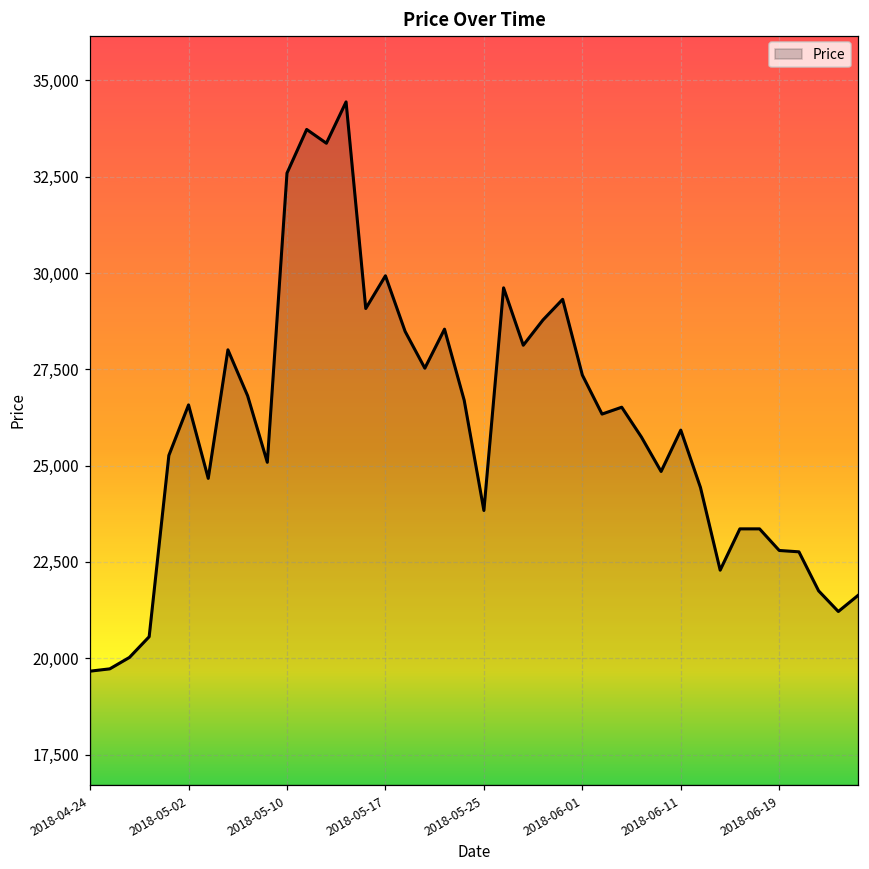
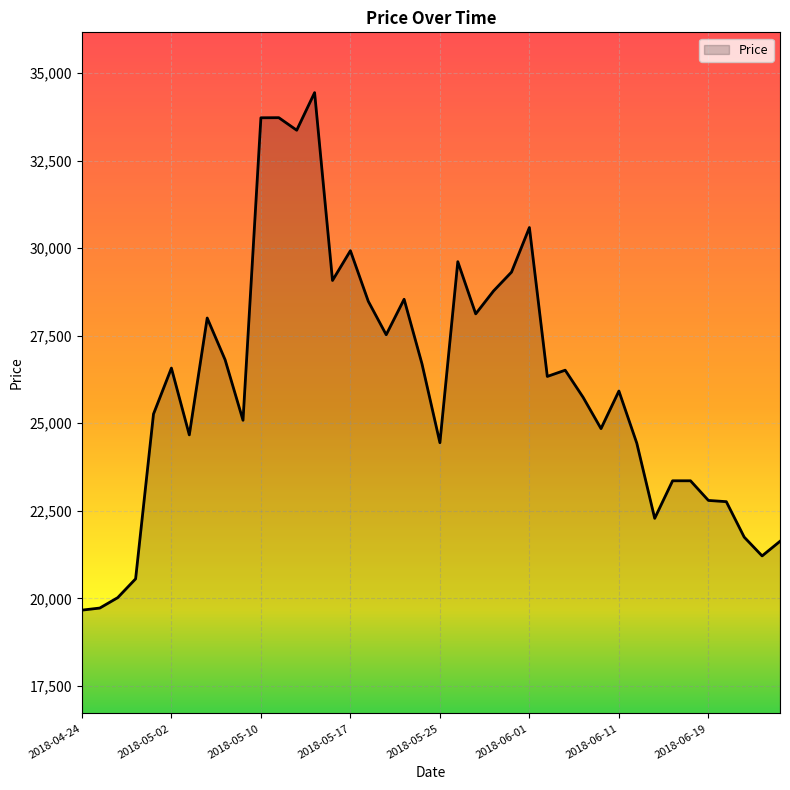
2018-05-10: 32,600 -> 33,700
2018-05-25: 23,800 -> 24,400
2018-06-01: 27,400 -> 30,600
